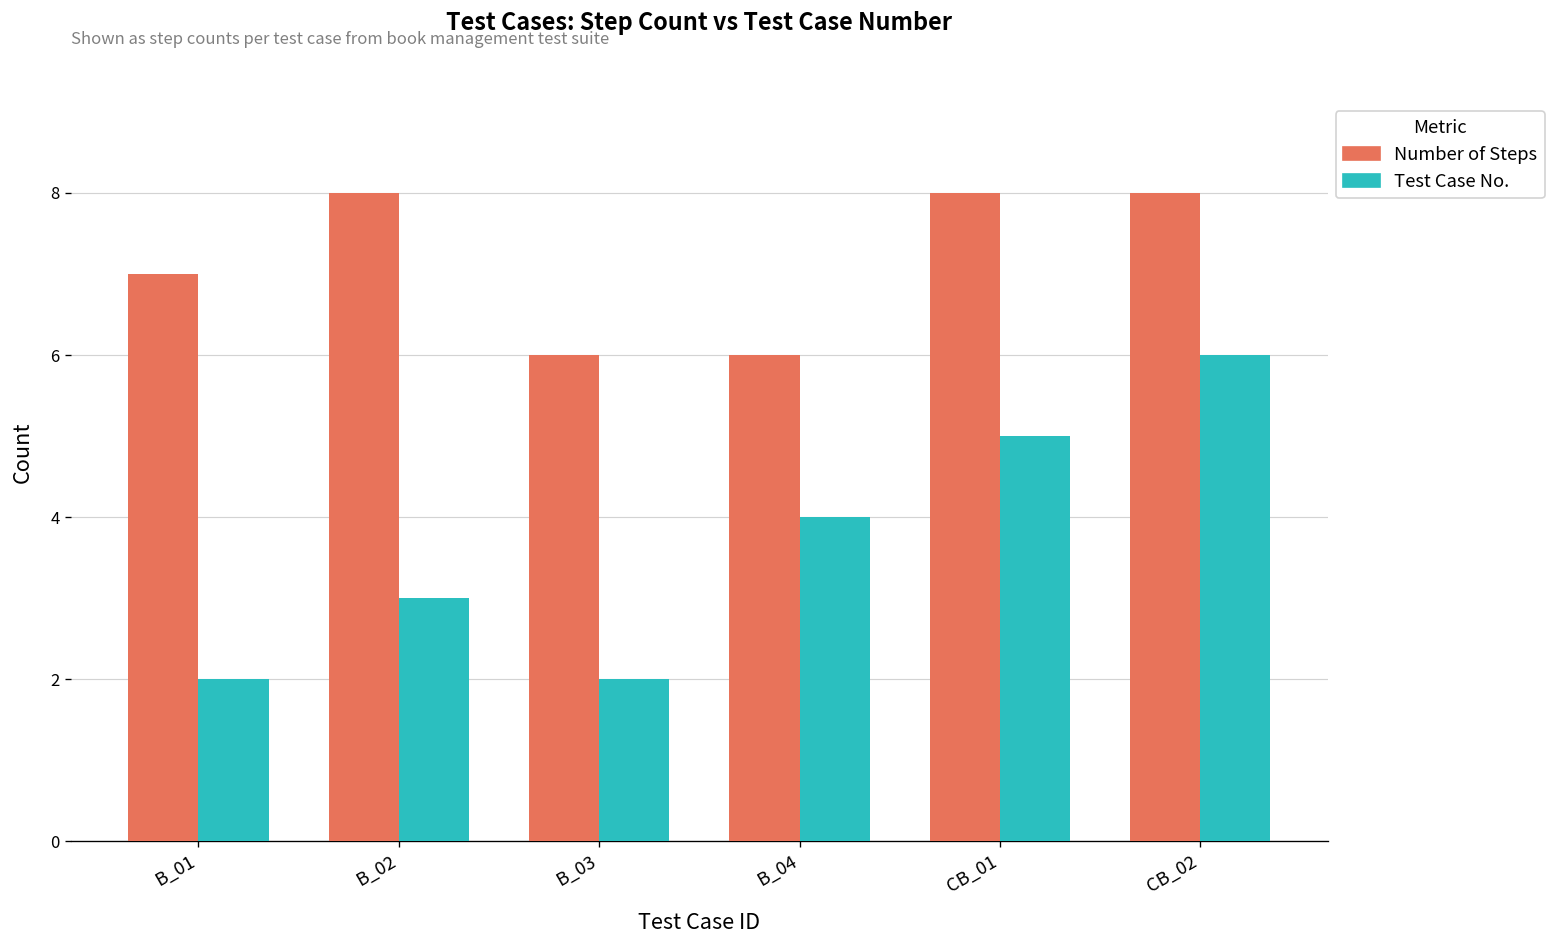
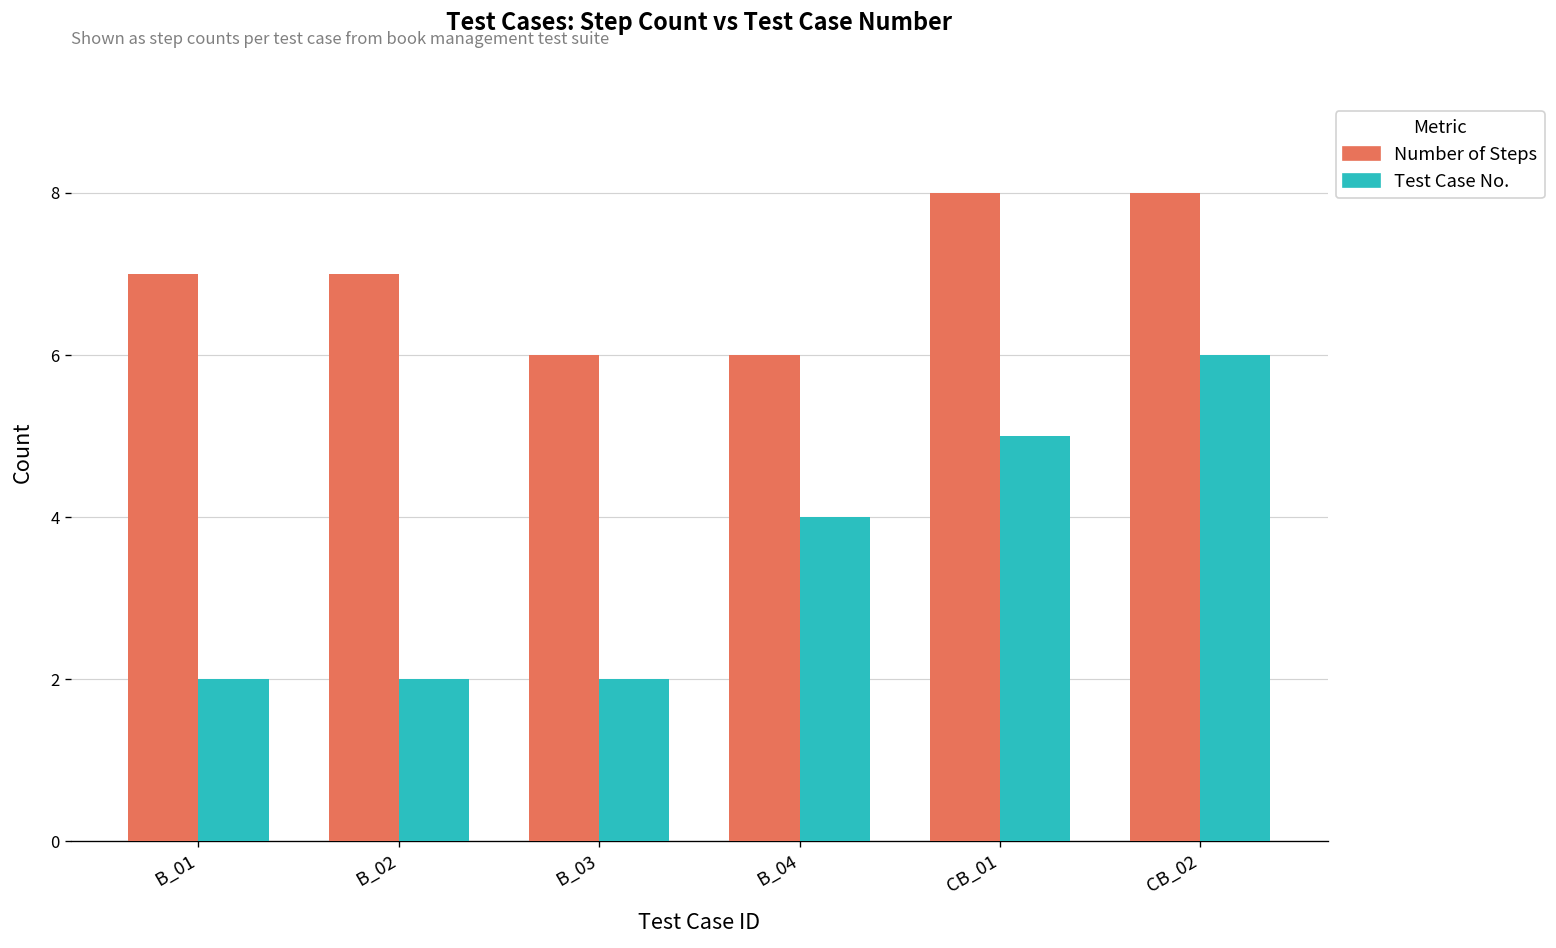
Number of Steps, B_02: 8 -> 7
Test Case No., B_02: 3 -> 2
